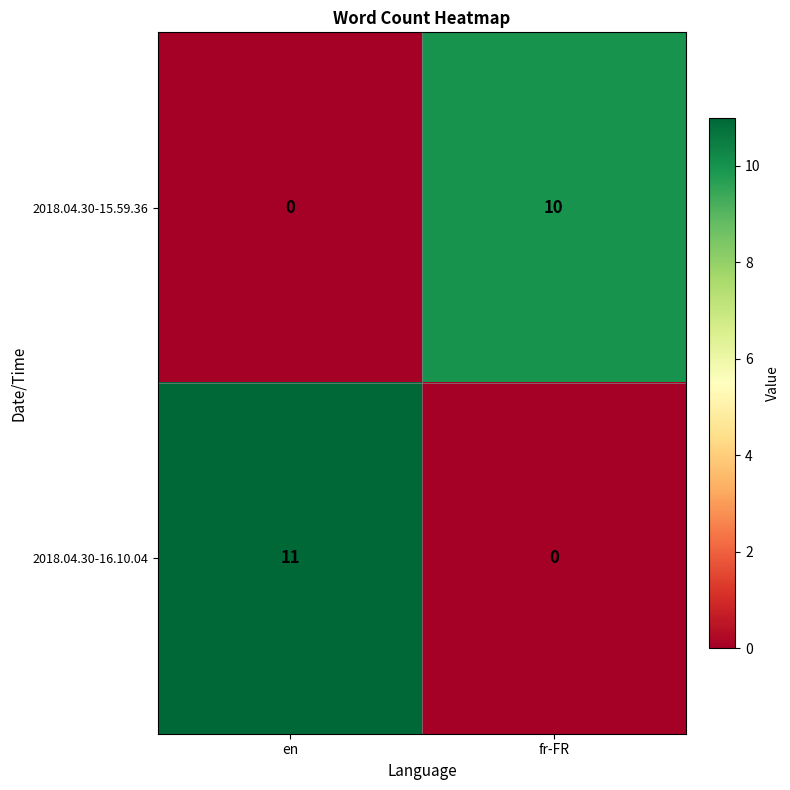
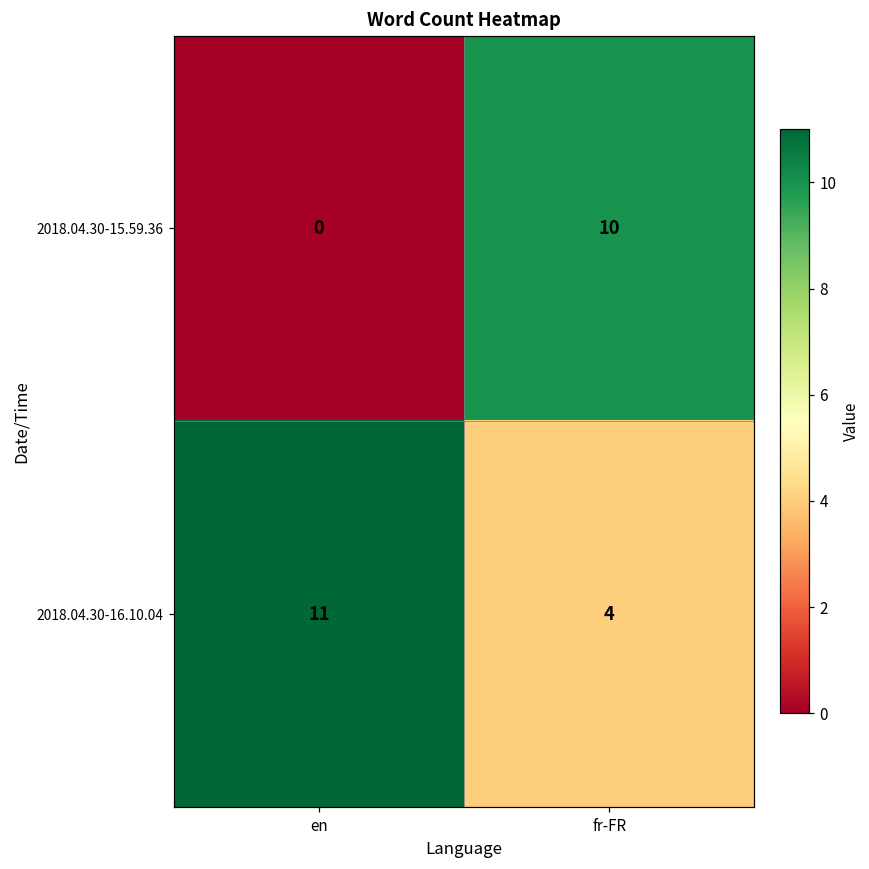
2018.04.30-16.10.04, fr-FR: 0 -> 4
